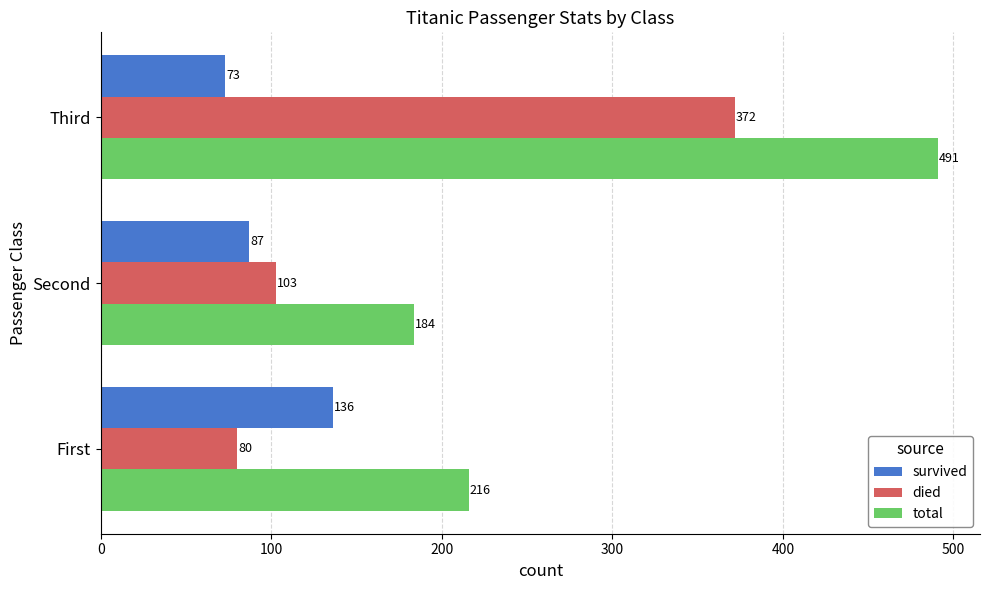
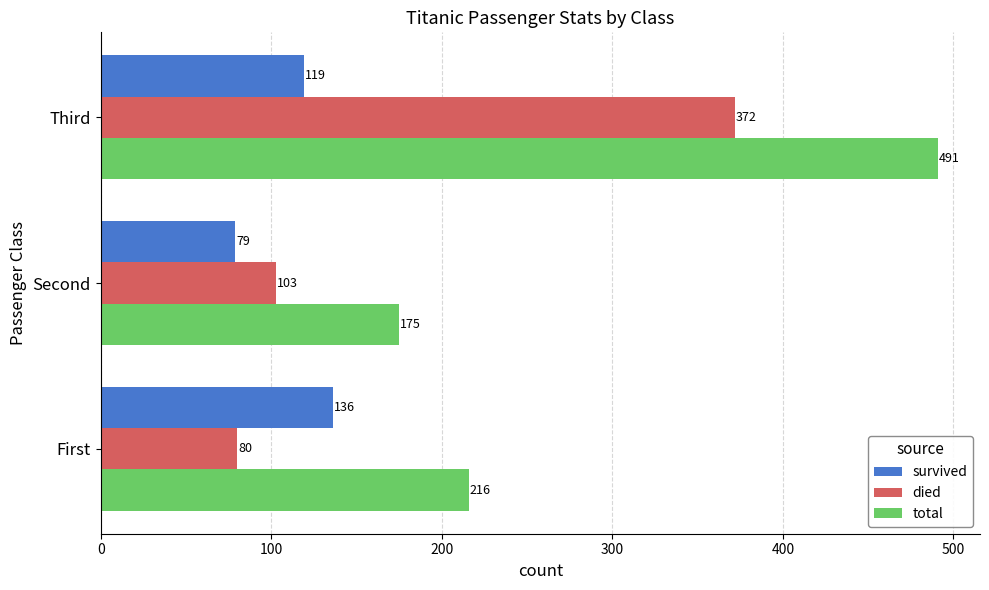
survived, Third: 73 -> 119
survived, Second: 87 -> 79
total, Second: 184 -> 175
